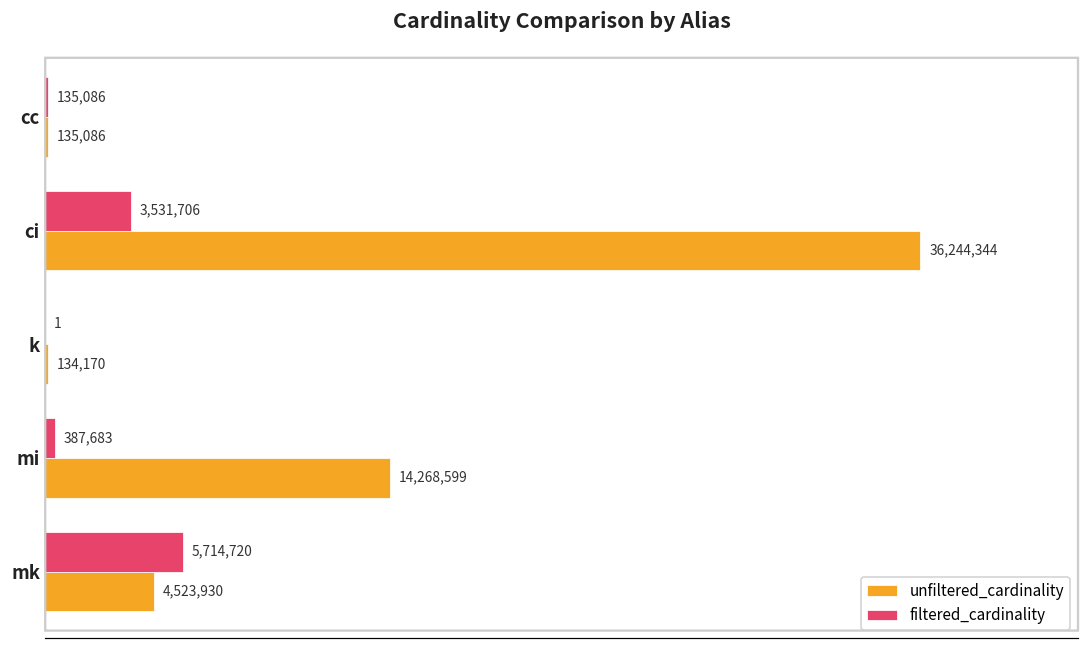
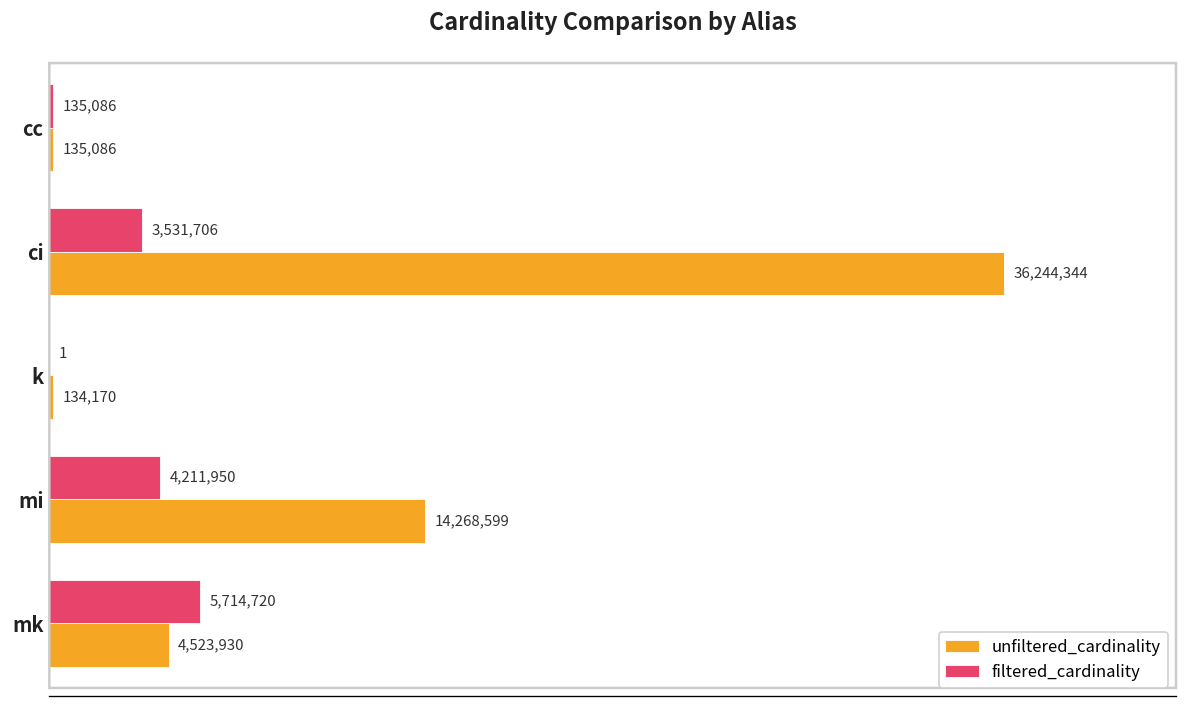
filtered_cardinality, mi: 387,683 -> 4,211,950
